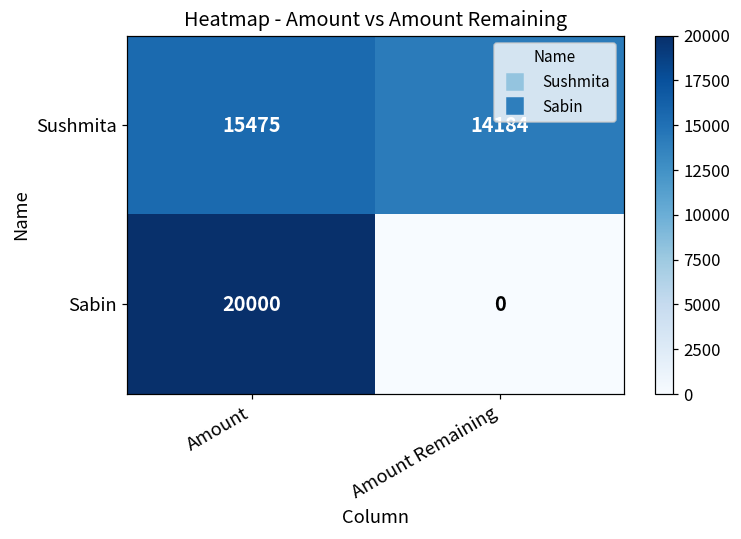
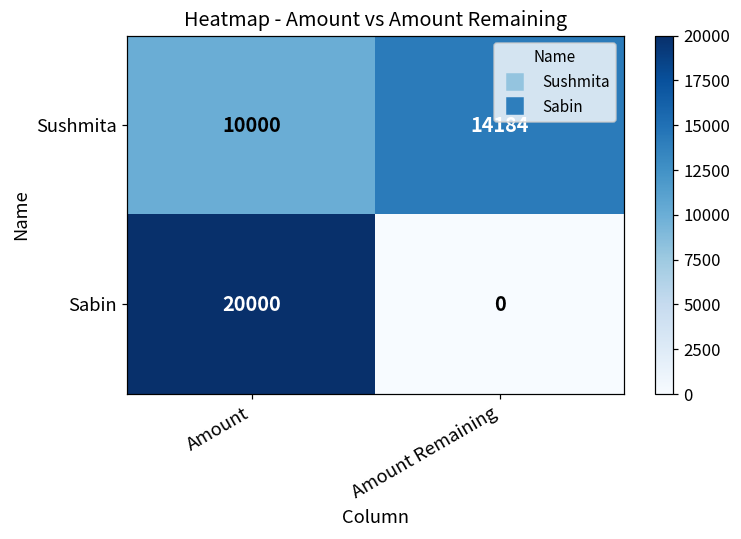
Sushmita, Amount: 15475 -> 10000
